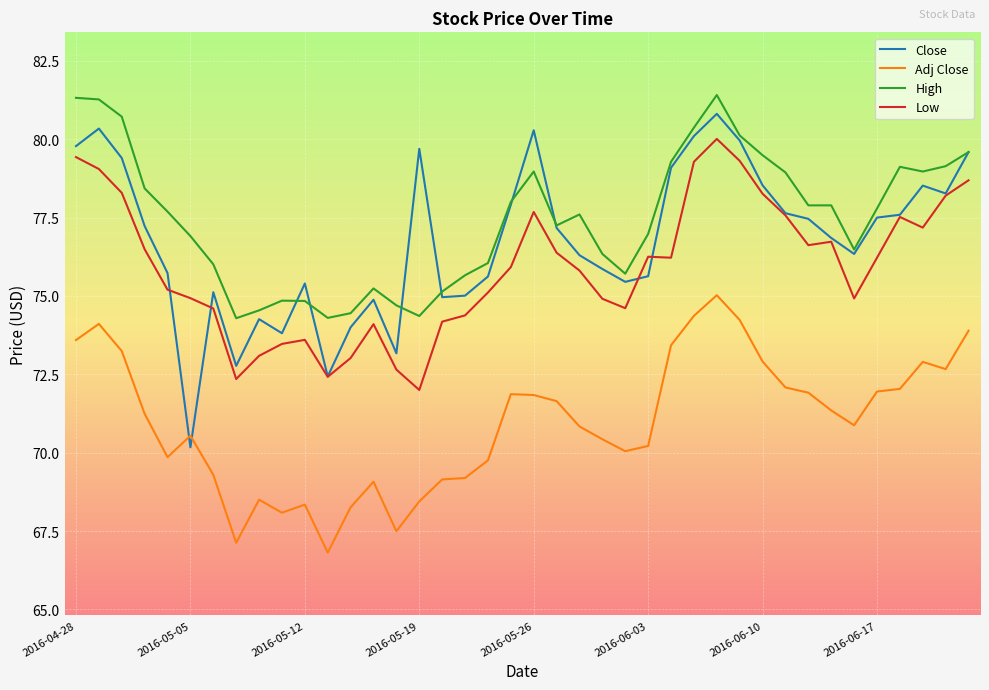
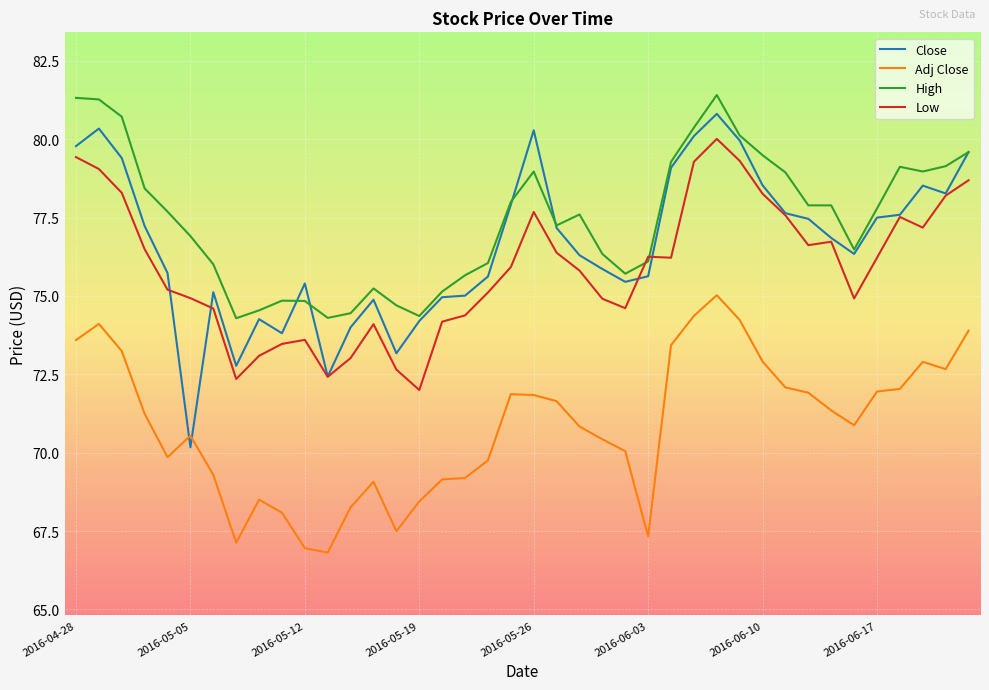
Adj Close, 2016-05-12: 68.3 -> 67.0
Close, 2016-05-19: 79.7 -> 74.2
Adj Close, 2016-06-03: 70.2 -> 67.3
High, 2016-06-03: 77.0 -> 76.1
